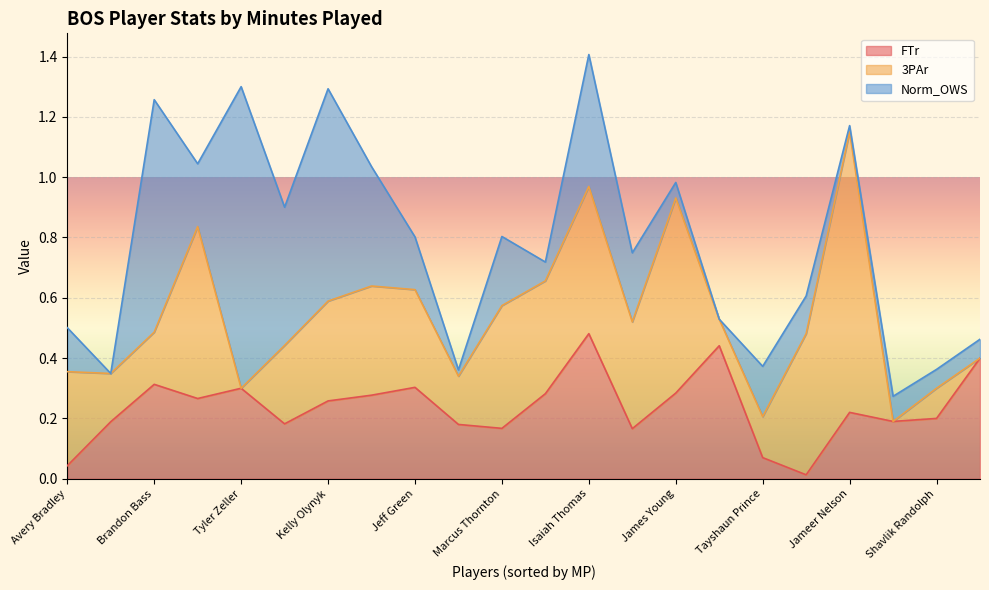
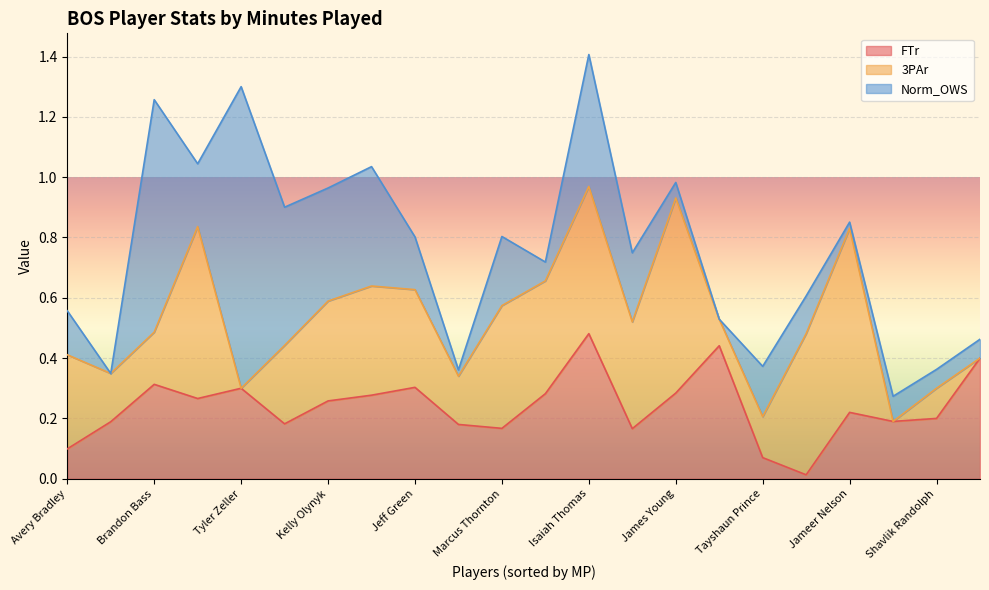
FTr, Avery Bradley: 0.04 -> 0.10
Norm_OWS, Kelly Olynyk: 0.70 -> 0.38
3PAr, Jameer Nelson: 0.93 -> 0.61
